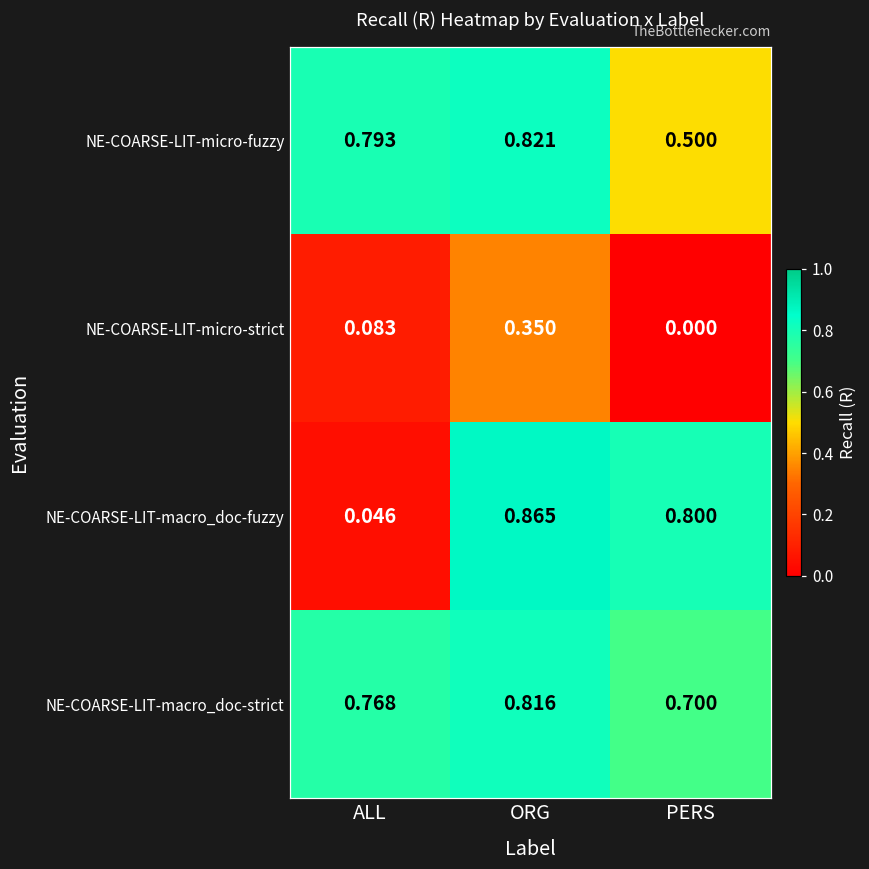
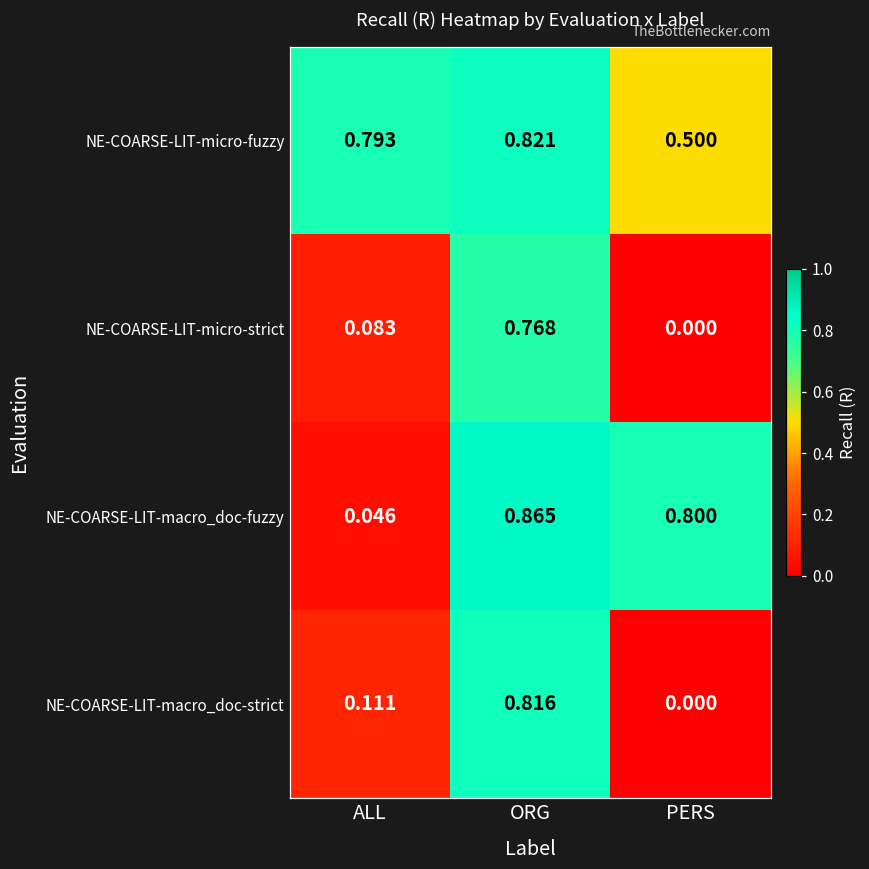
NE-COARSE-LIT-micro-strict, ORG: 0.350 -> 0.768
NE-COARSE-LIT-macro_doc-strict, ALL: 0.768 -> 0.111
NE-COARSE-LIT-macro_doc-strict, PERS: 0.700 -> 0.000
